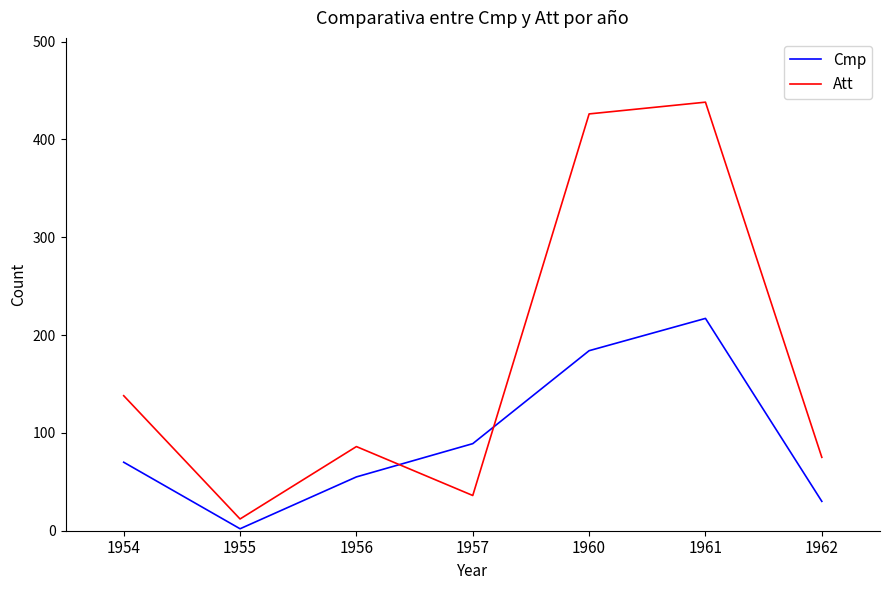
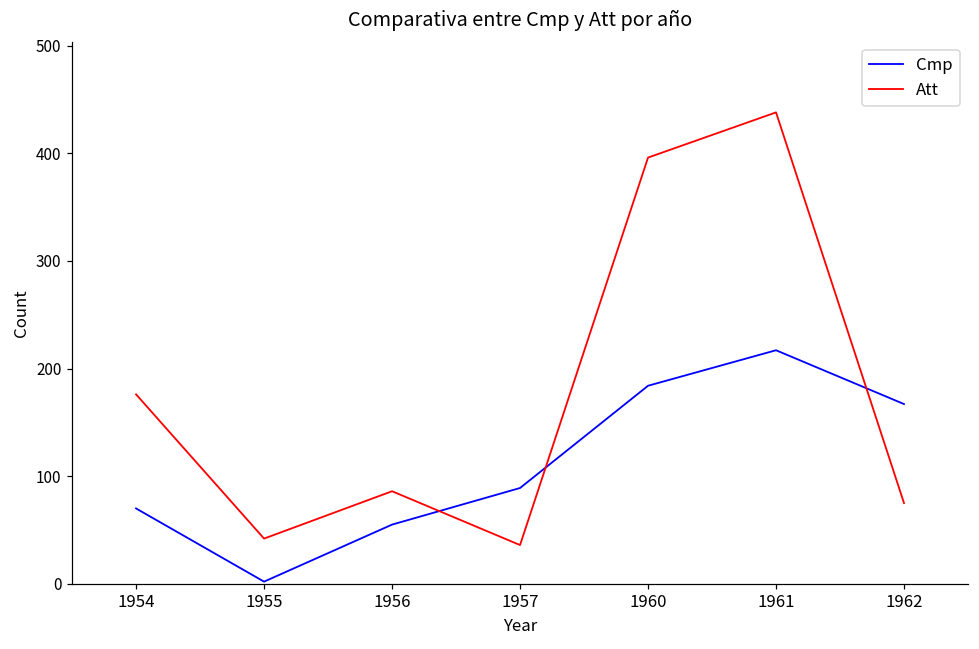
Att, 1954: 140 -> 180
Att, 1955: 10 -> 40
Att, 1960: 430 -> 400
Cmp, 1962: 30 -> 170
